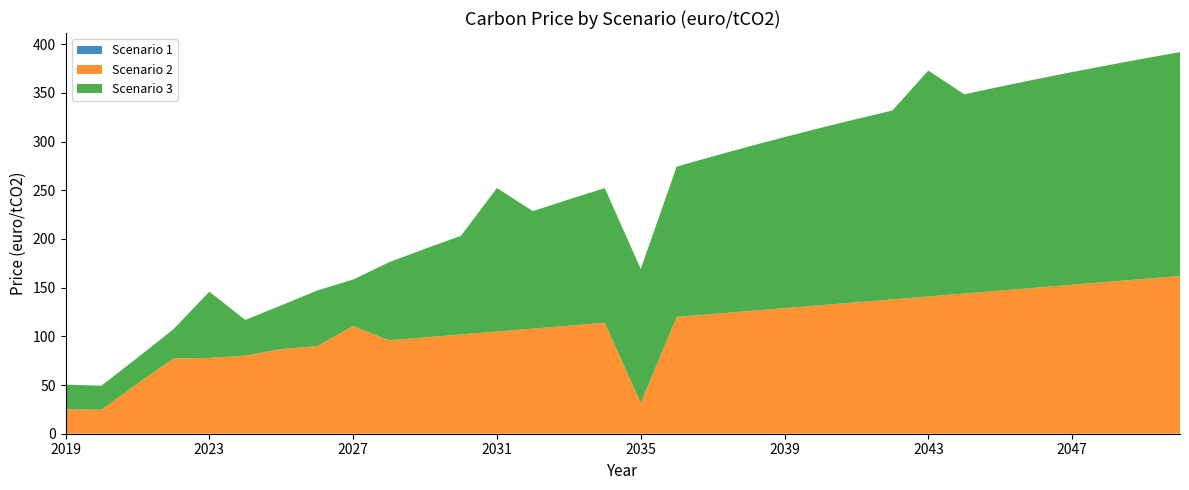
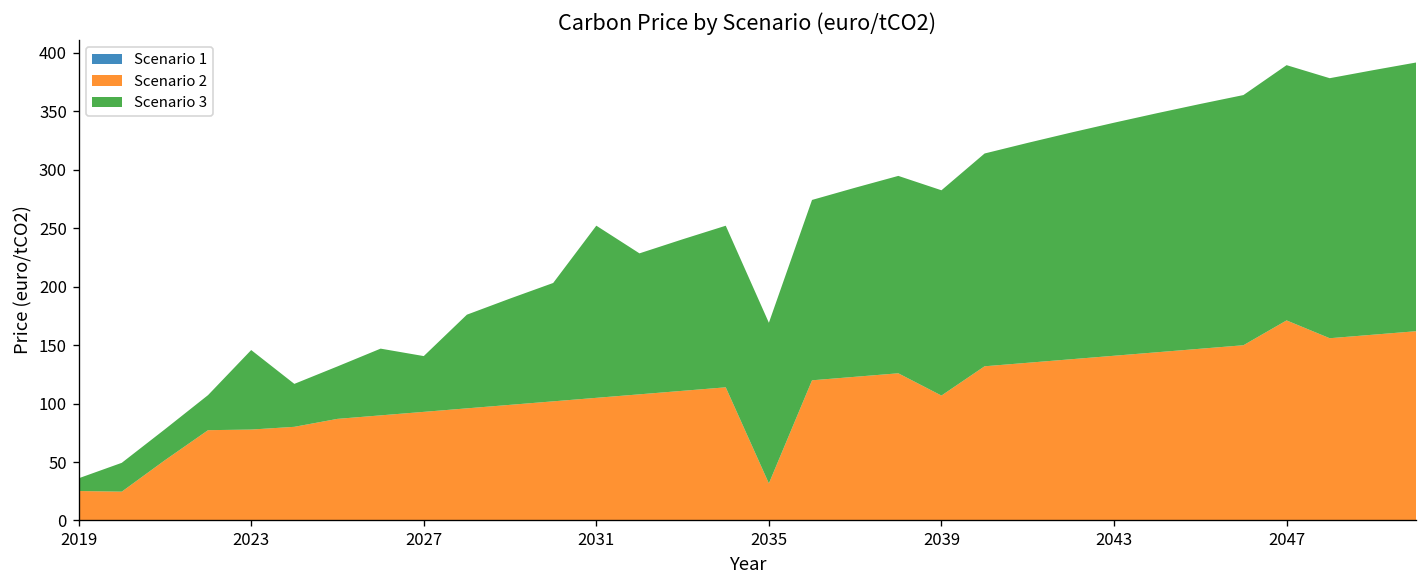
Scenario 3, 2019: 30 -> 10
Scenario 2, 2027: 110 -> 90
Scenario 2, 2039: 130 -> 110
Scenario 3, 2043: 230 -> 200
Scenario 2, 2047: 150 -> 170
